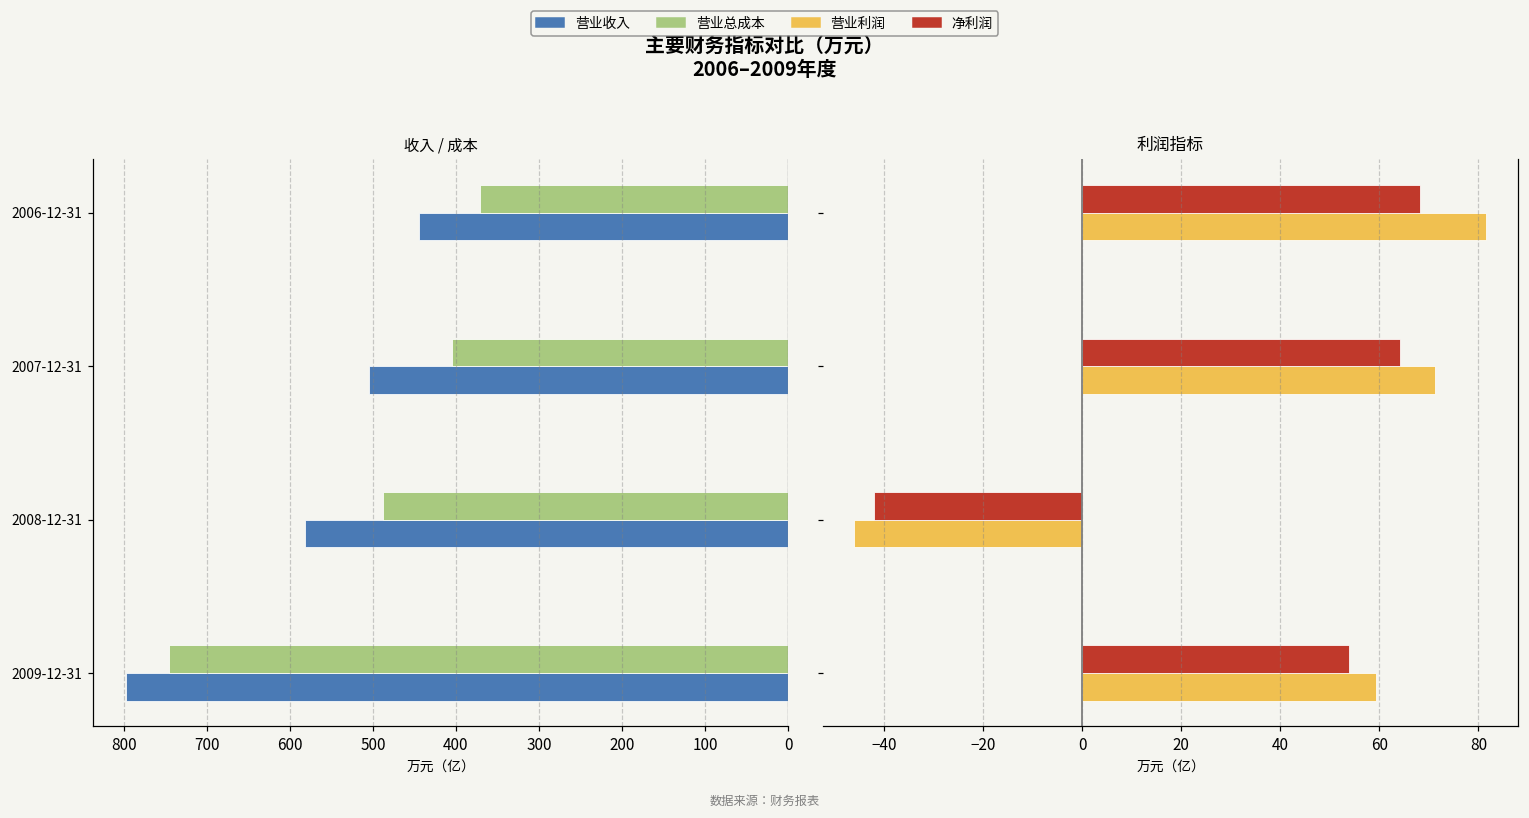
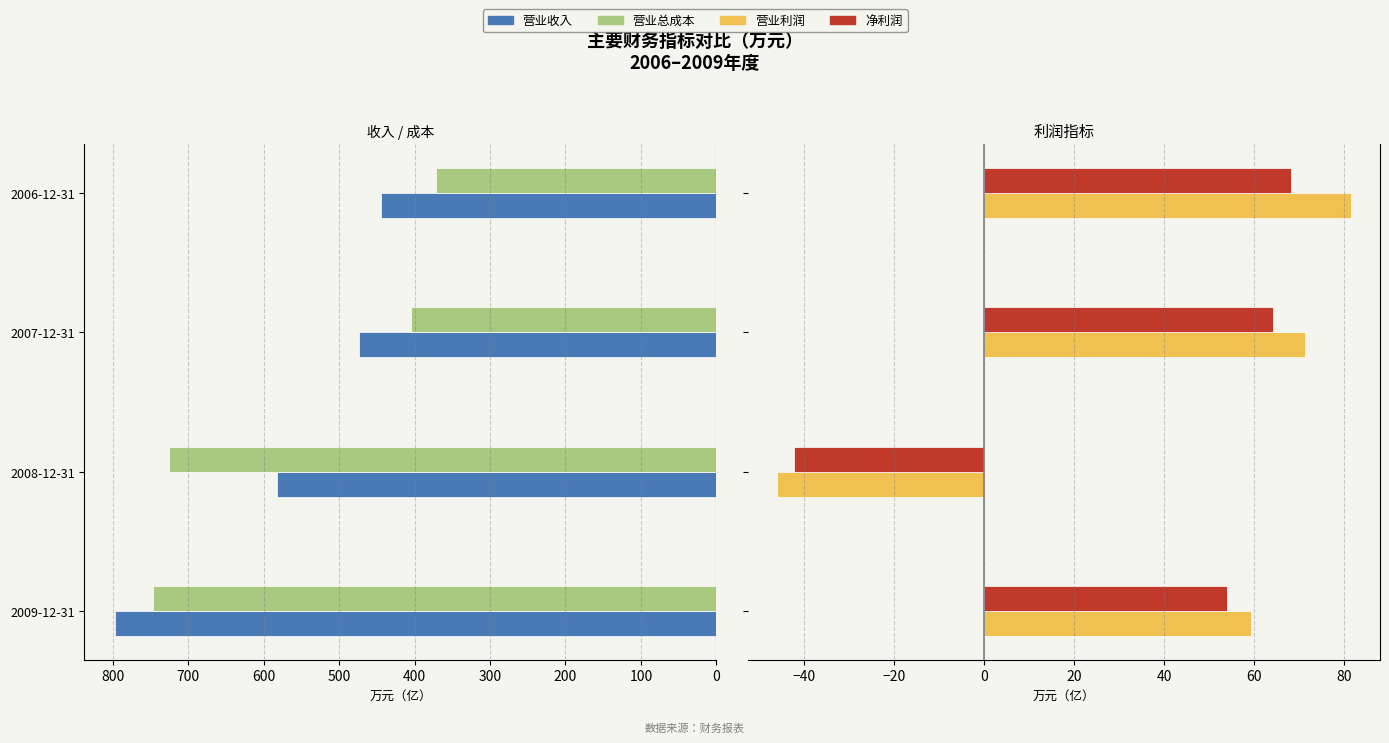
收入 / 成本, 营业收入, 2007-12-31: 500 -> 470
收入 / 成本, 营业总成本, 2008-12-31: 490 -> 730
